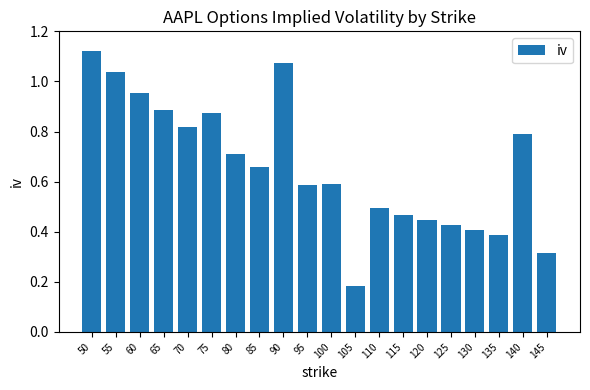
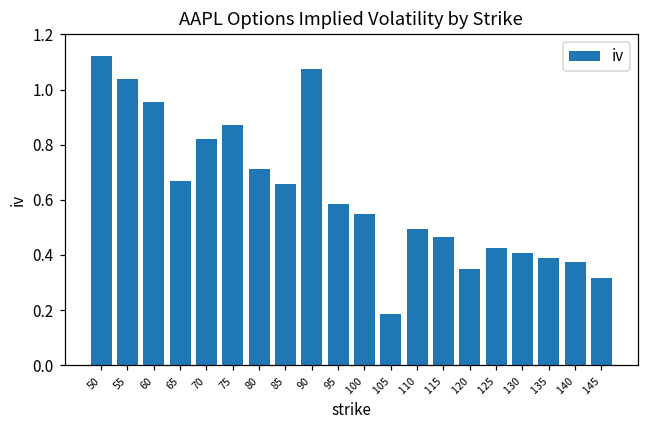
65: 0.88 -> 0.67
100: 0.59 -> 0.55
120: 0.45 -> 0.35
140: 0.79 -> 0.37
